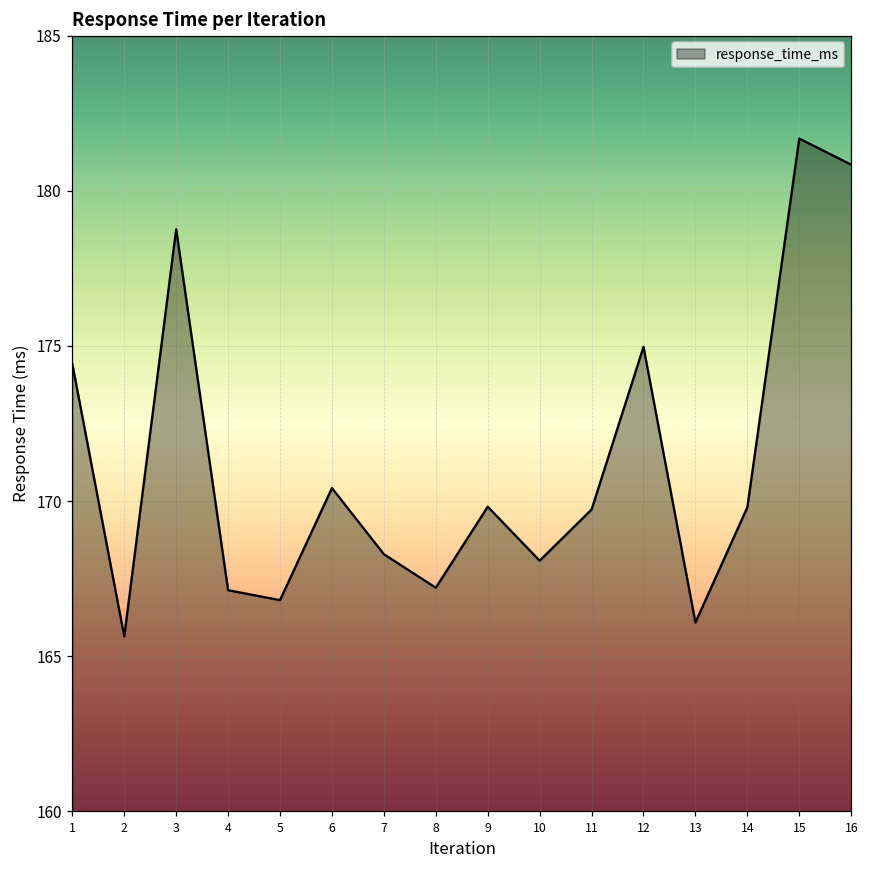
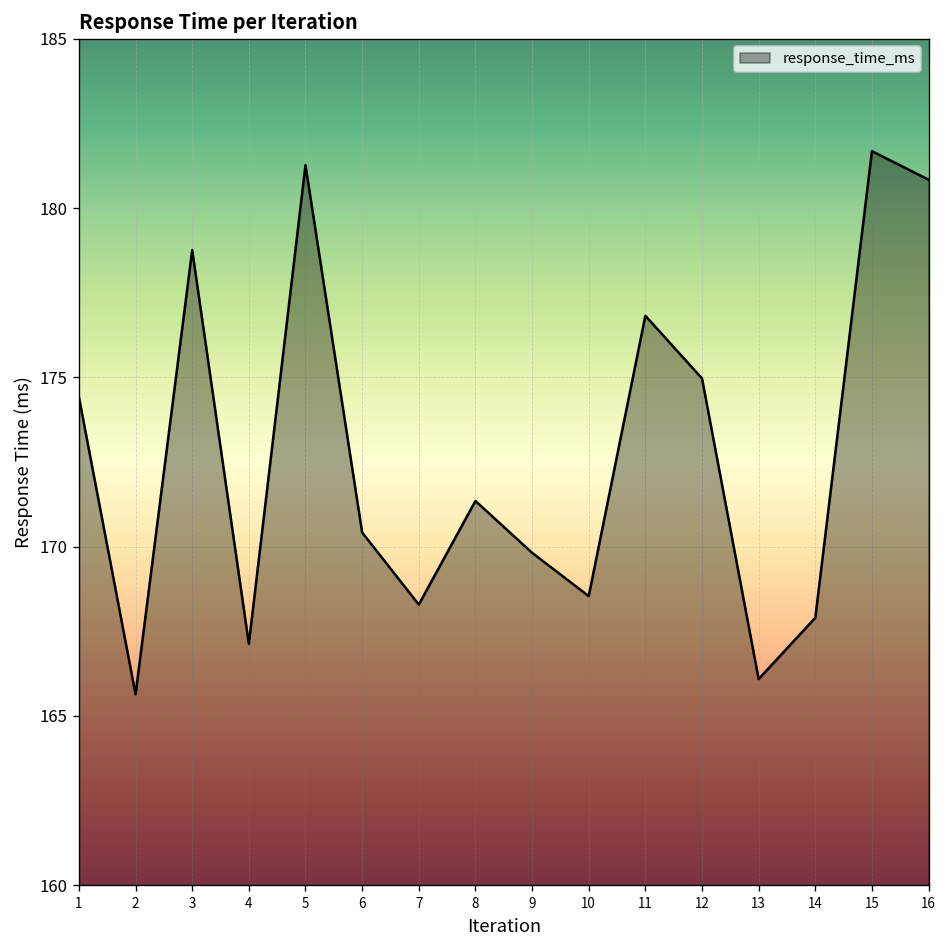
5: 166.8 -> 181.3
8: 167.2 -> 171.4
10: 168.1 -> 168.5
11: 169.7 -> 176.8
14: 169.8 -> 167.9
